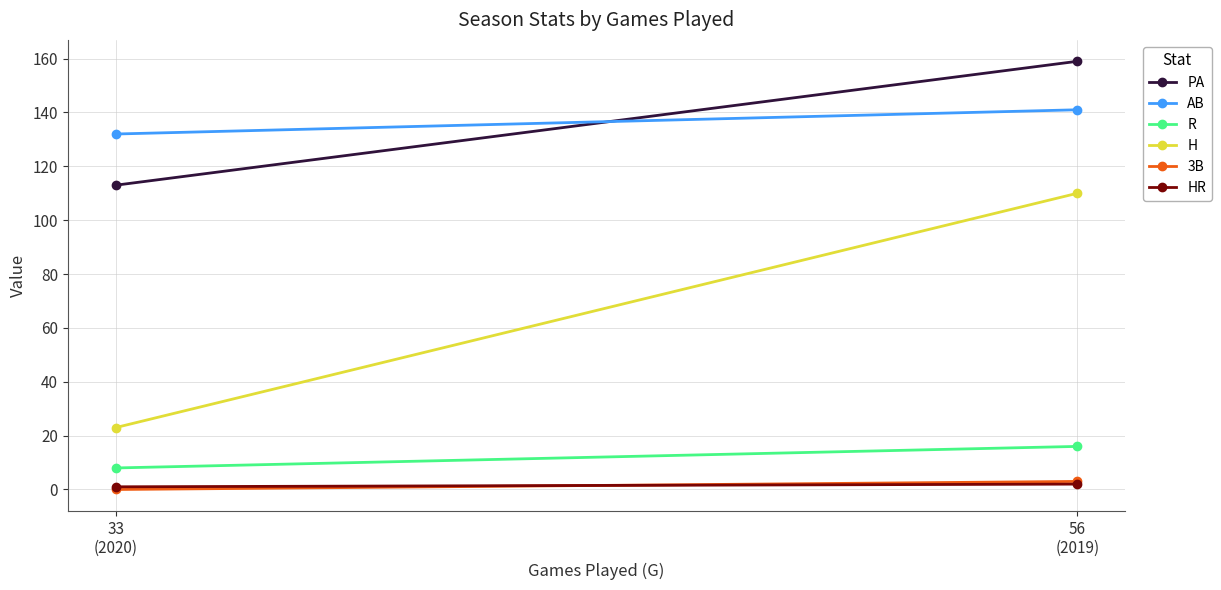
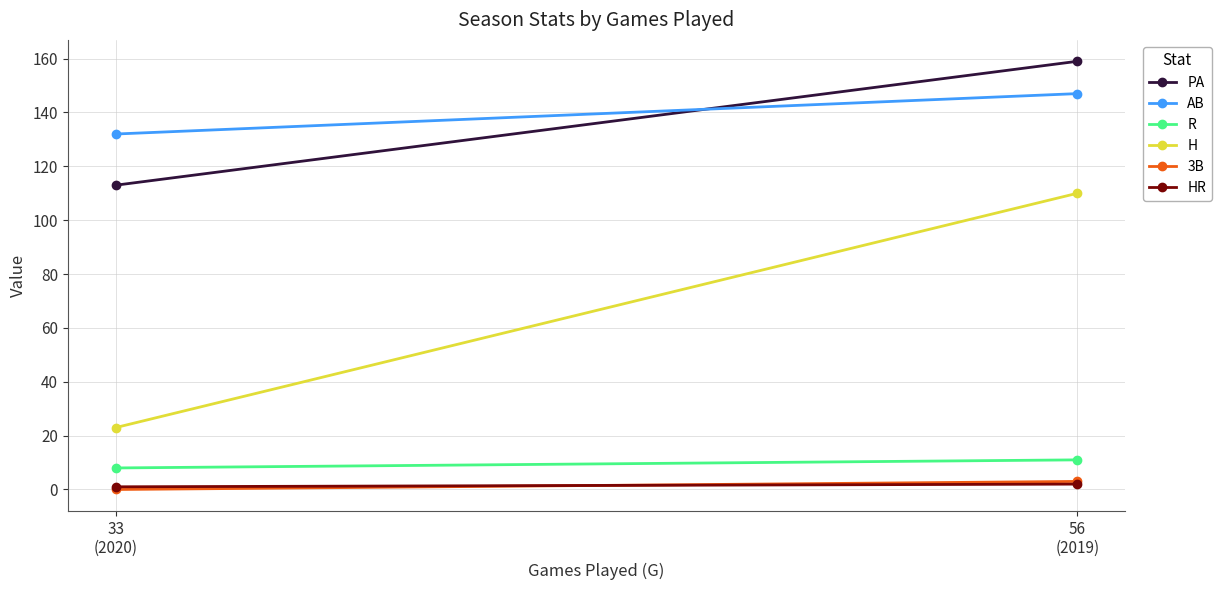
AB, 56 (2019): 141 -> 147
R, 56 (2019): 16 -> 11
